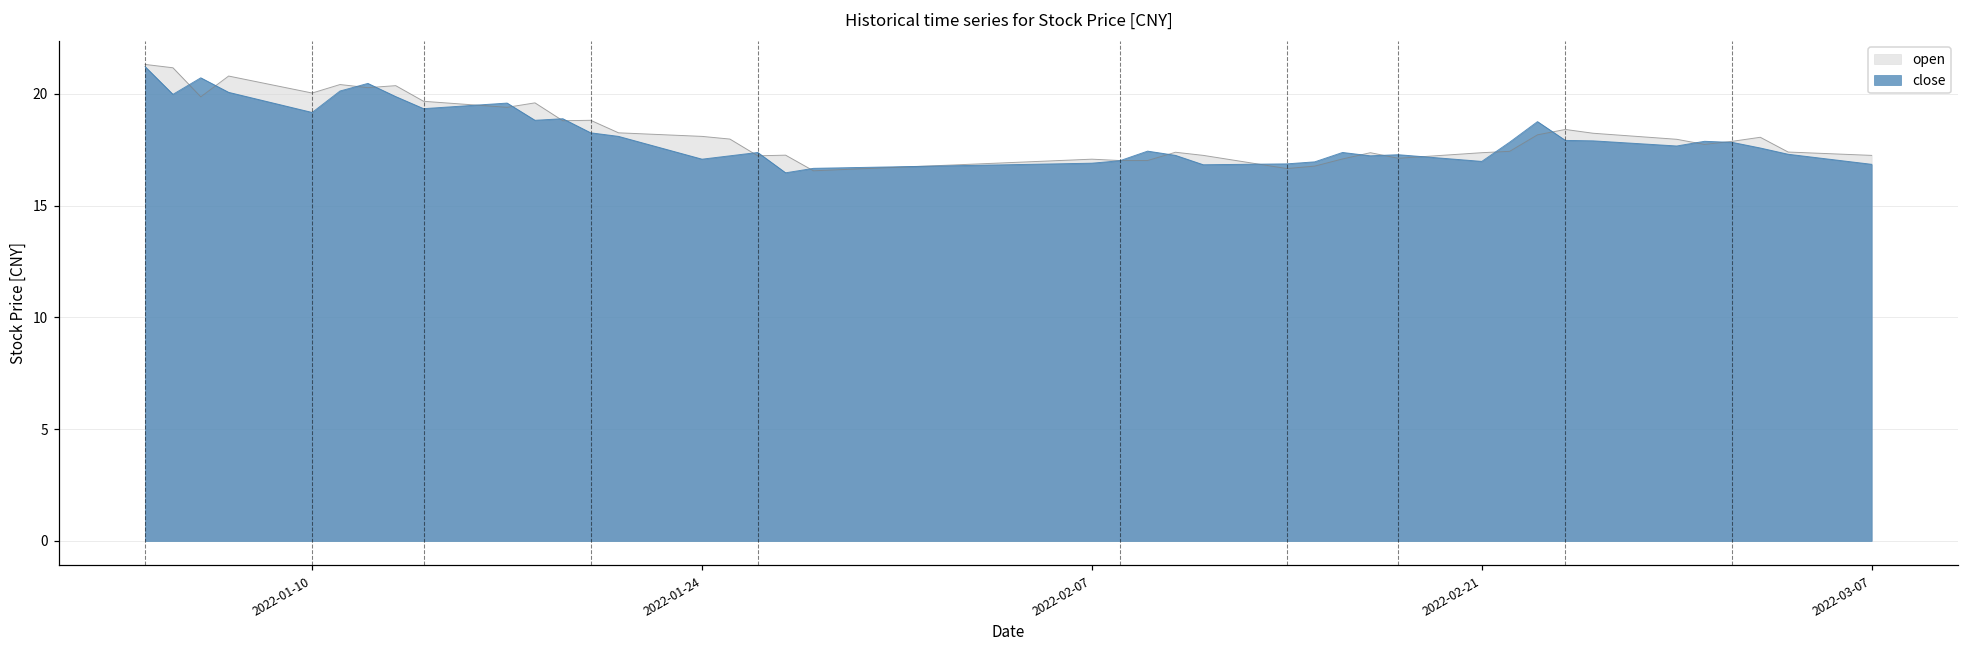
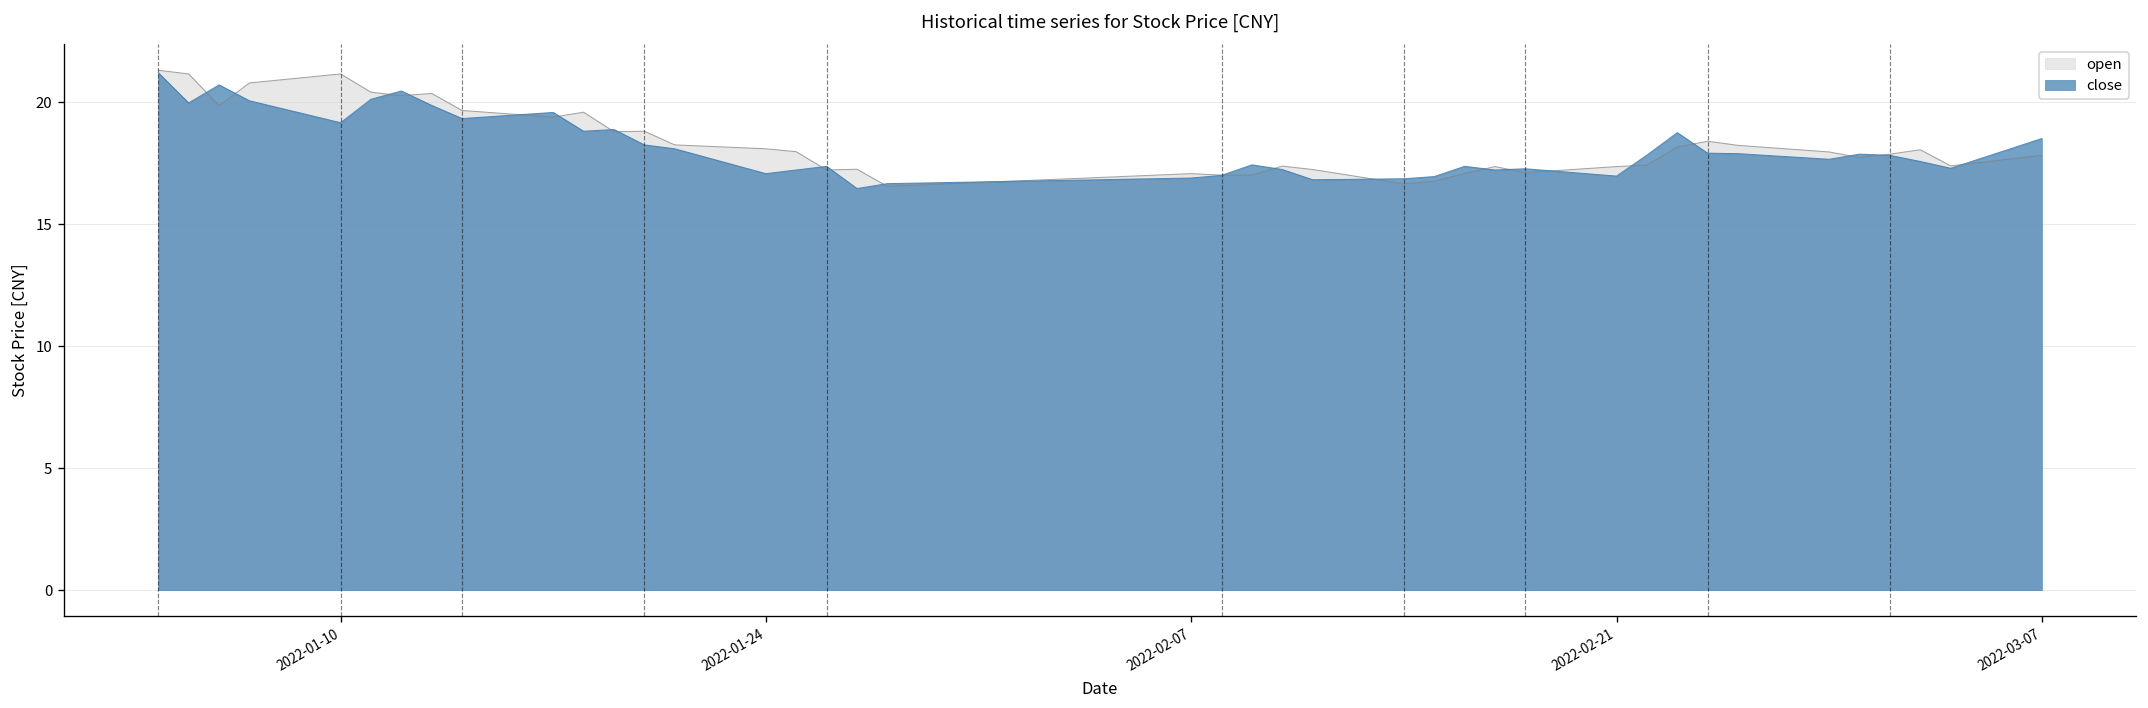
open, 2022-01-10: 20.0 -> 21.2
open, 2022-03-07: 17.3 -> 17.8
close, 2022-03-07: 16.9 -> 18.5
